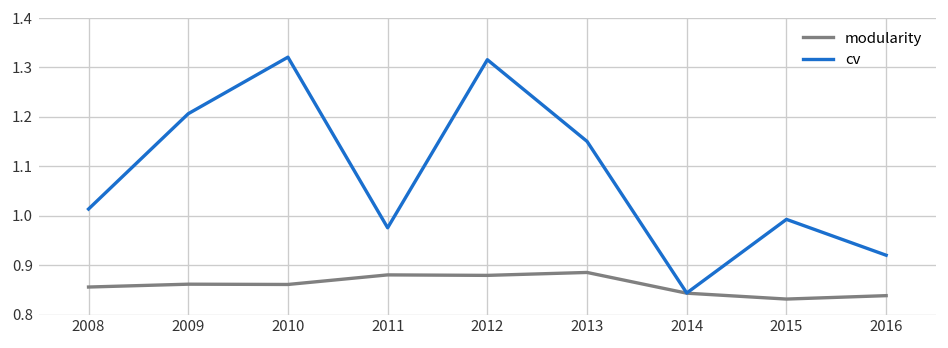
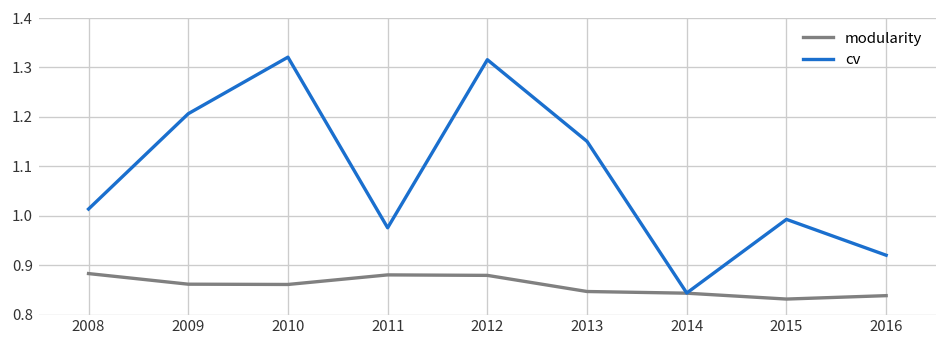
modularity, 2008: 0.86 -> 0.88
modularity, 2013: 0.89 -> 0.85
